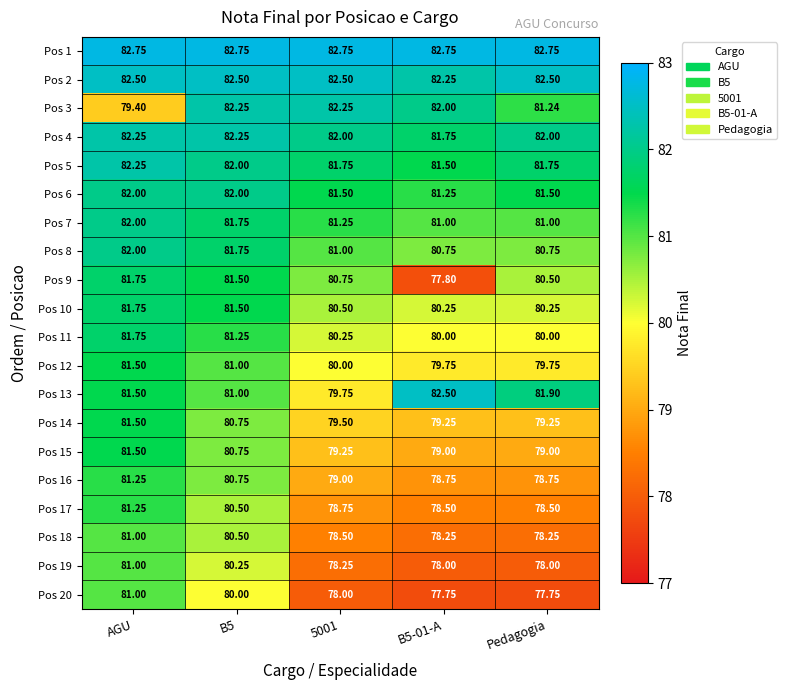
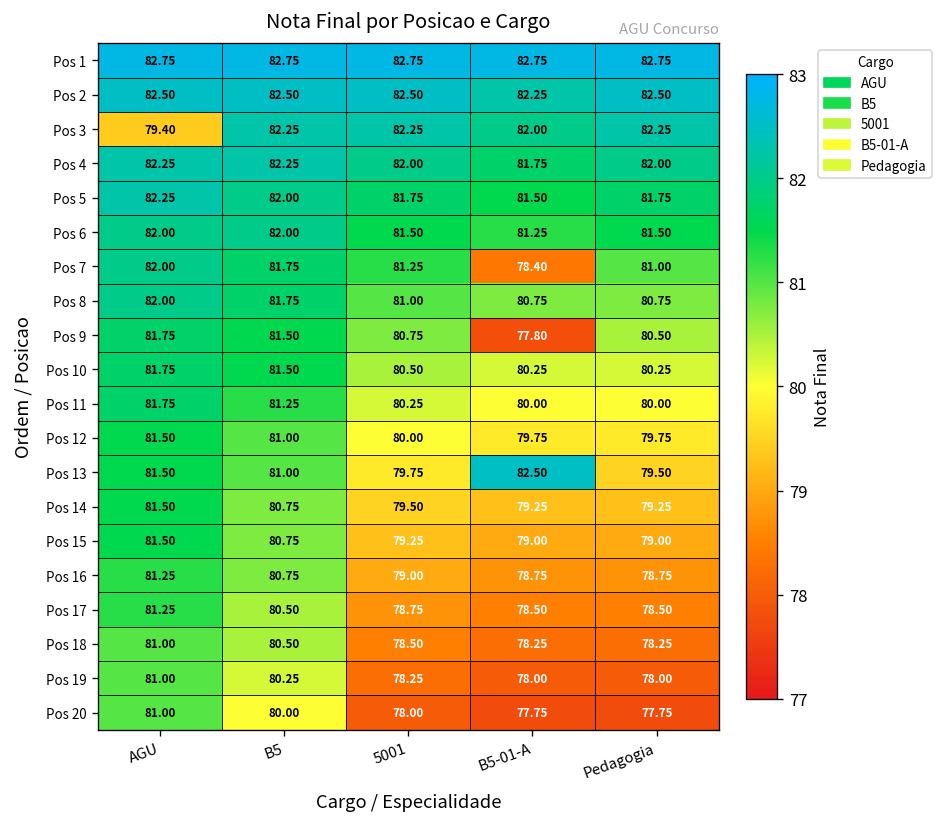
Pos 3, Pedagogia: 81.24 -> 82.25
Pos 7, B5-01-A: 81.00 -> 78.40
Pos 13, Pedagogia: 81.90 -> 79.50
